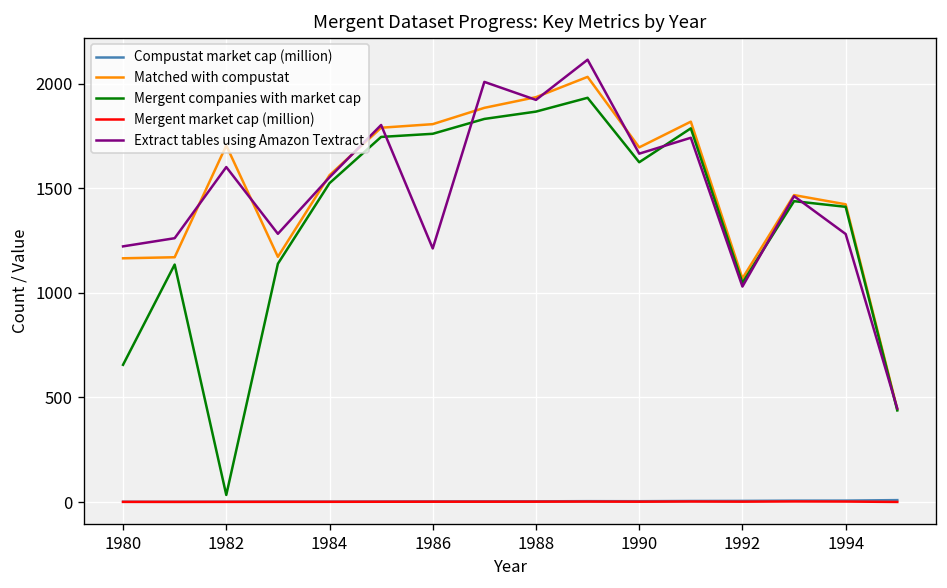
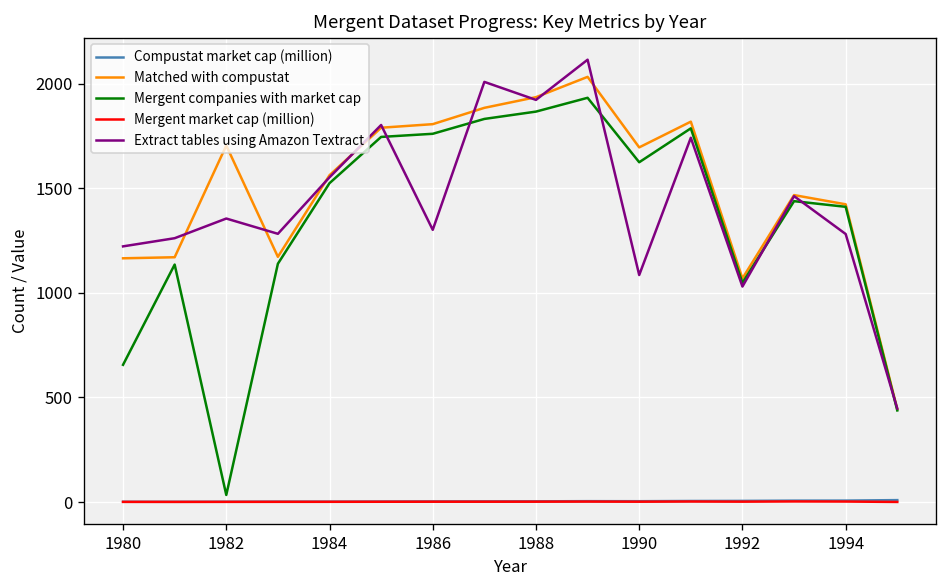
Extract tables using Amazon Textract, 1982: 1600 -> 1360
Extract tables using Amazon Textract, 1986: 1210 -> 1300
Extract tables using Amazon Textract, 1990: 1670 -> 1090
